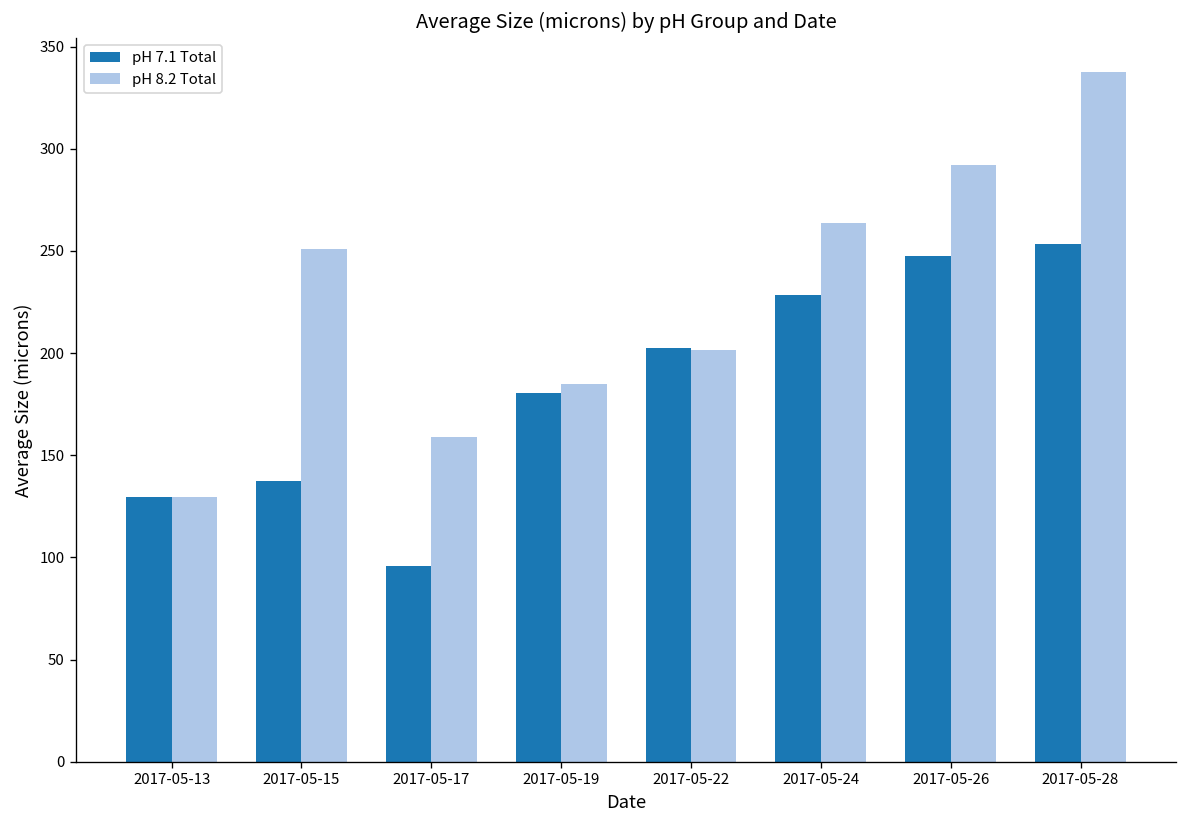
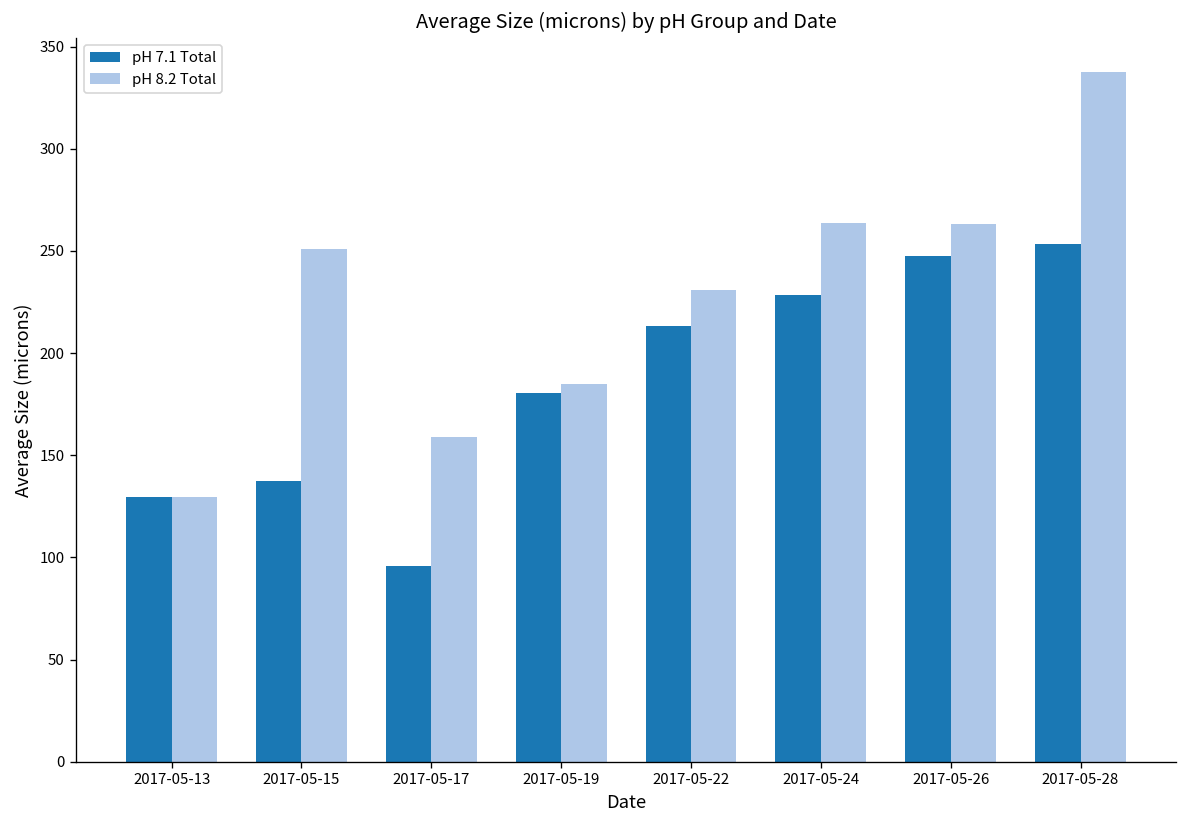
pH 7.1 Total, 2017-05-22: 202 -> 213
pH 8.2 Total, 2017-05-22: 201 -> 231
pH 8.2 Total, 2017-05-26: 292 -> 263
